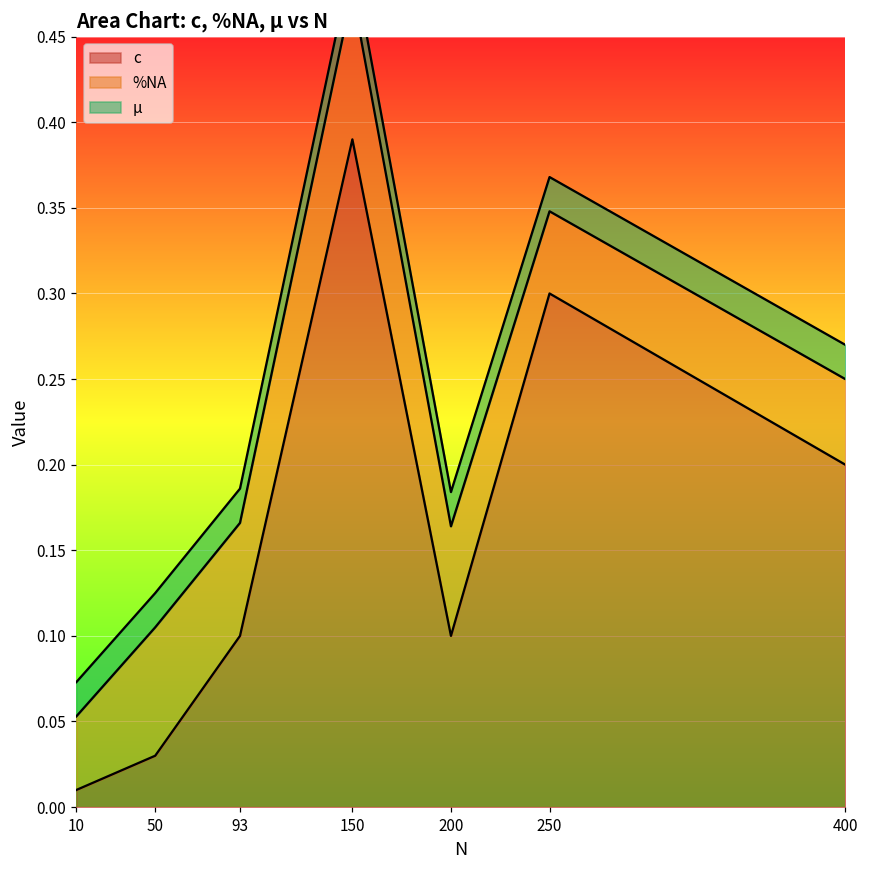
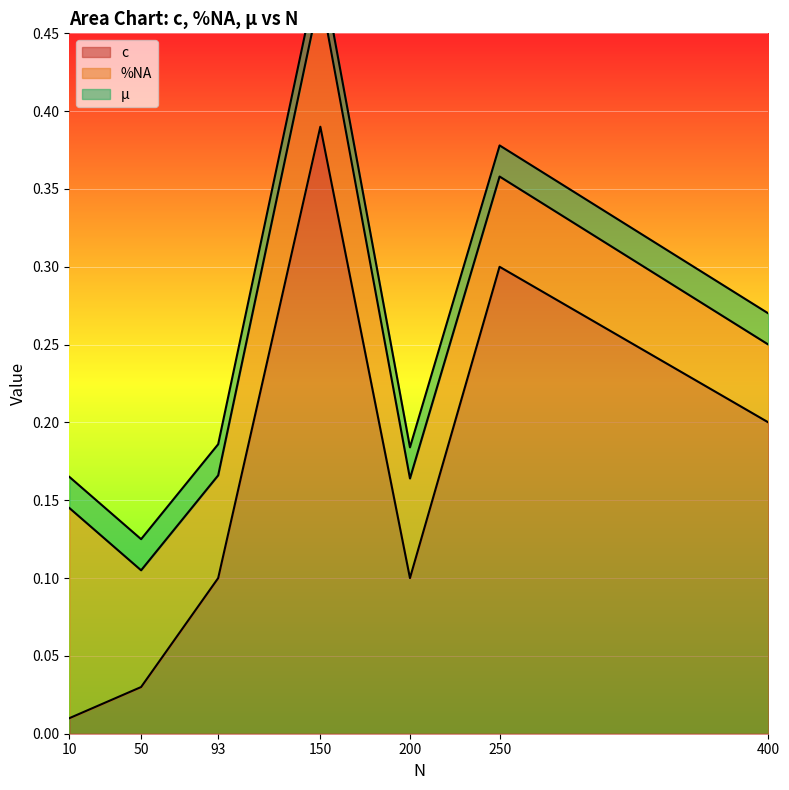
%NA, 10: 0.043 -> 0.135
%NA, 250: 0.048 -> 0.058
